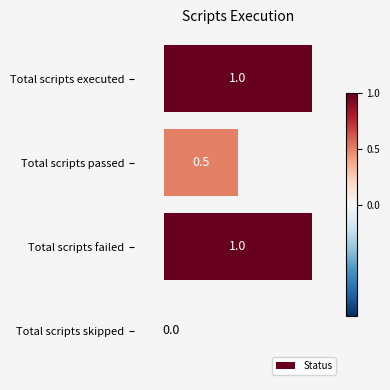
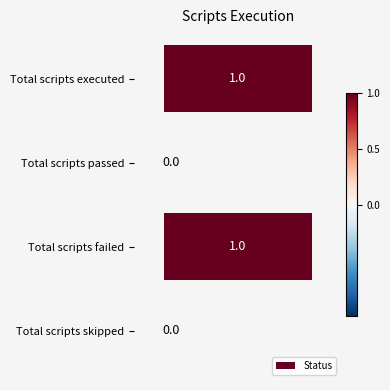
Total scripts passed: 0.5 -> 0.0
